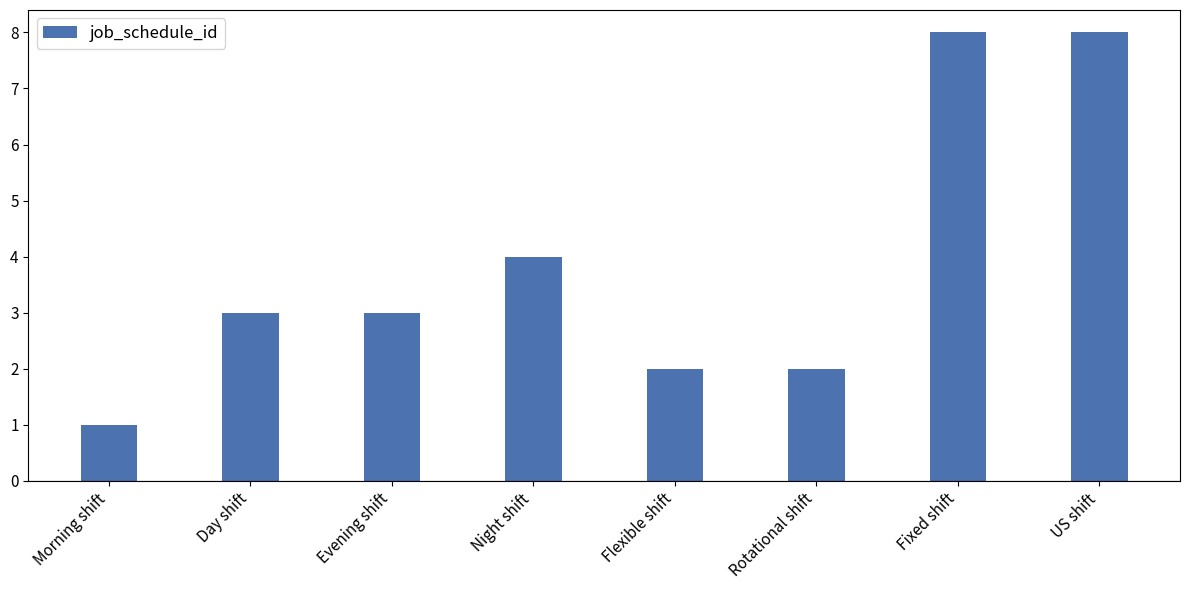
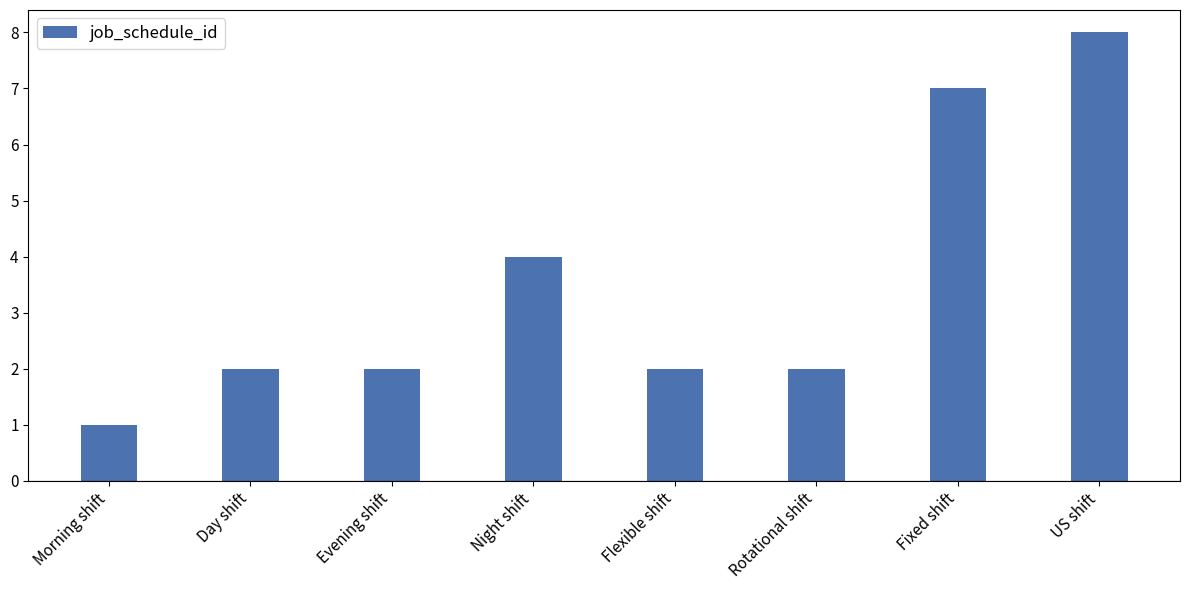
Day shift: 3 -> 2
Evening shift: 3 -> 2
Fixed shift: 8 -> 7
